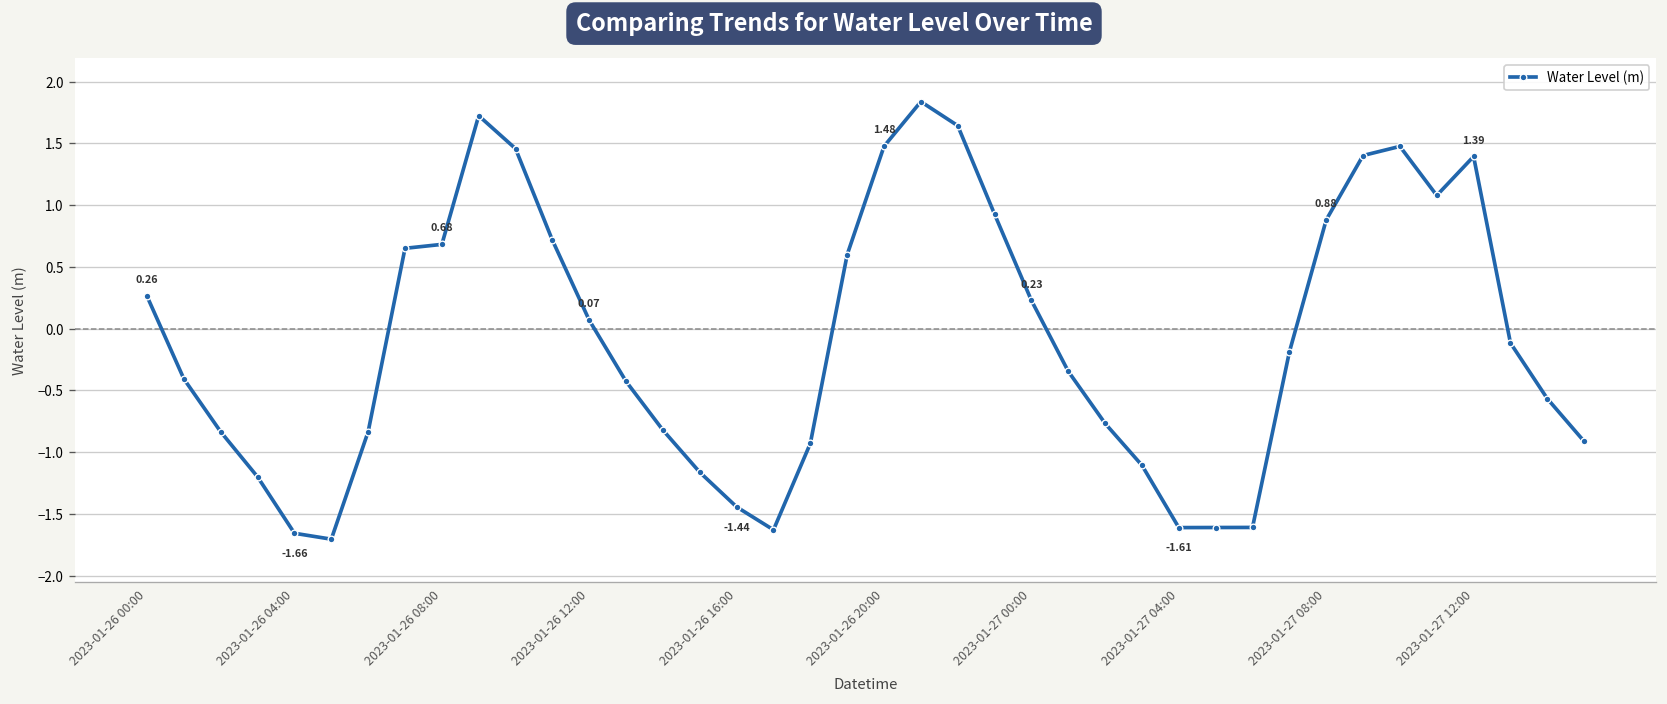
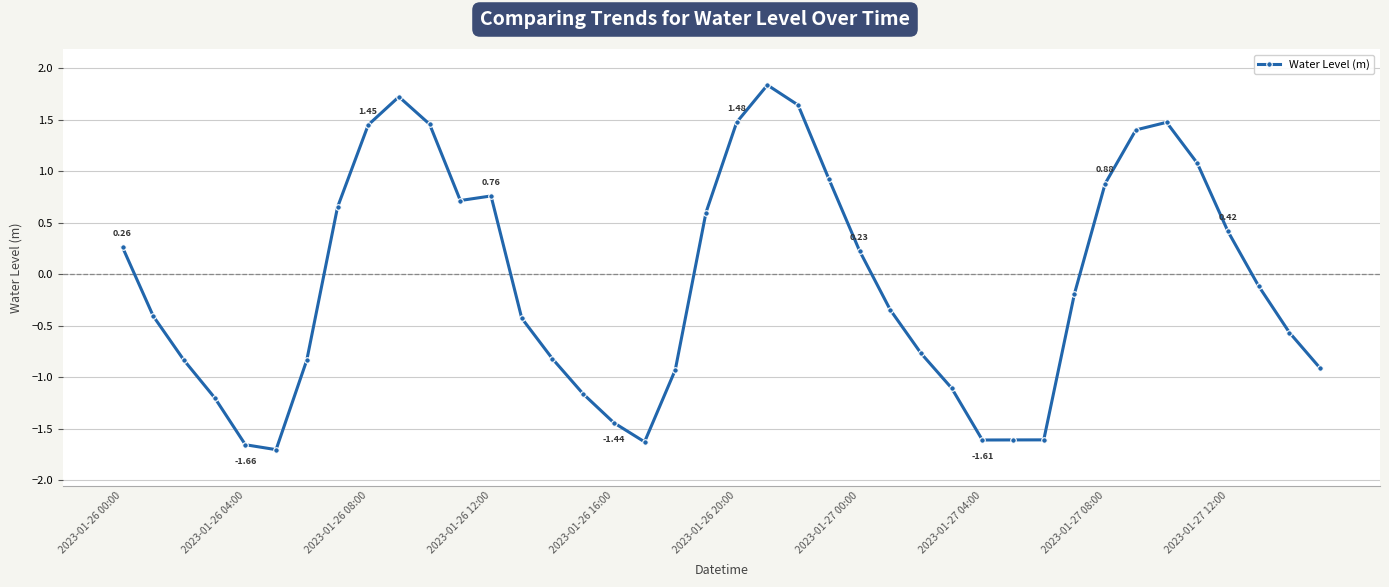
2023-01-26 08:00: 0.68 -> 1.45
2023-01-26 12:00: 0.07 -> 0.76
2023-01-27 12:00: 1.39 -> 0.42
